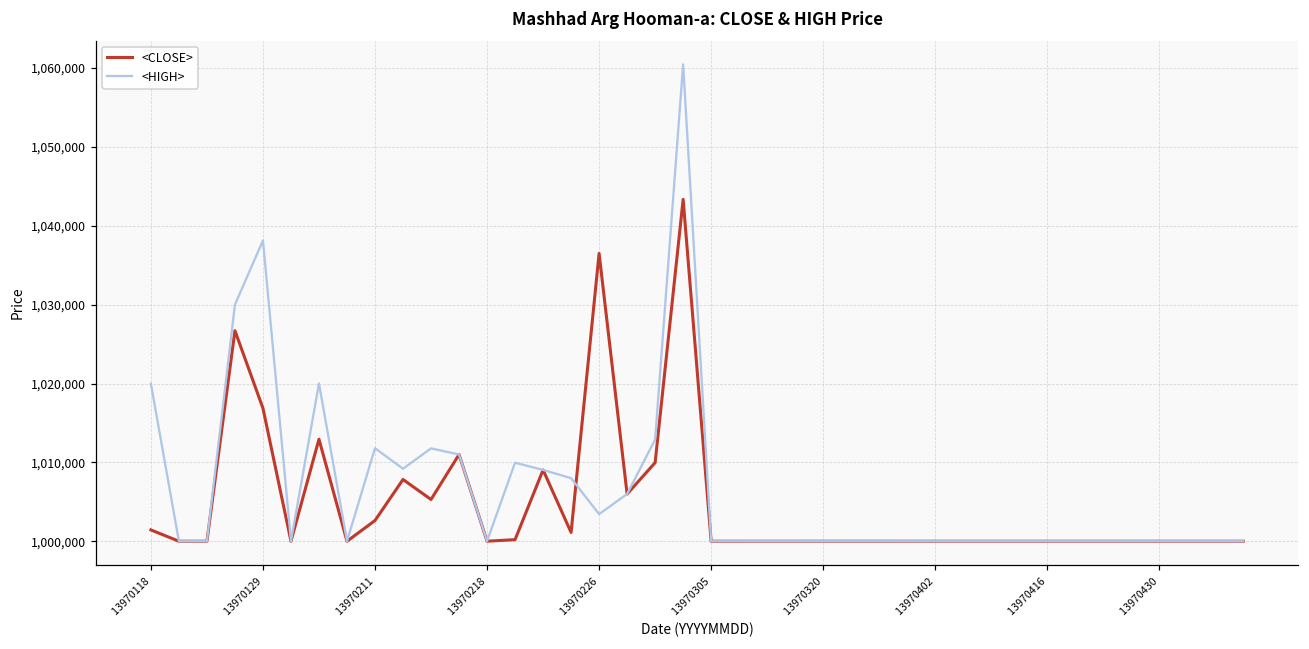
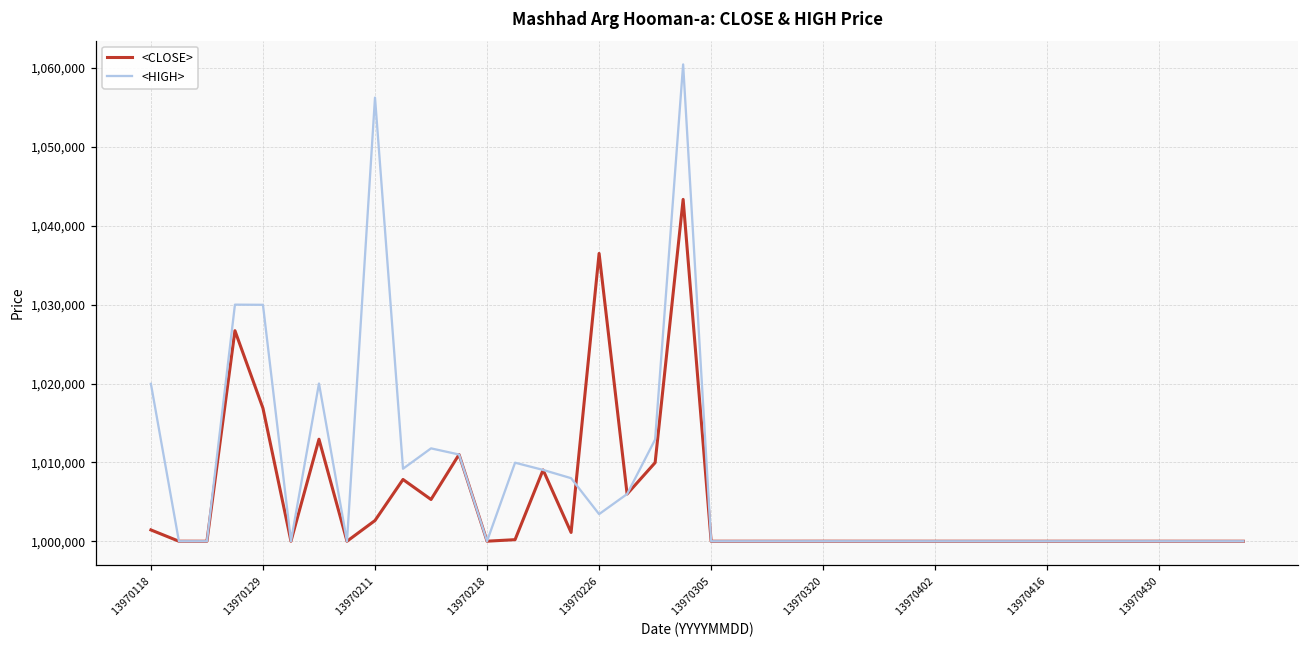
<HIGH>, 13970129: 1,038,000 -> 1,030,000
<HIGH>, 13970211: 1,012,000 -> 1,056,000
